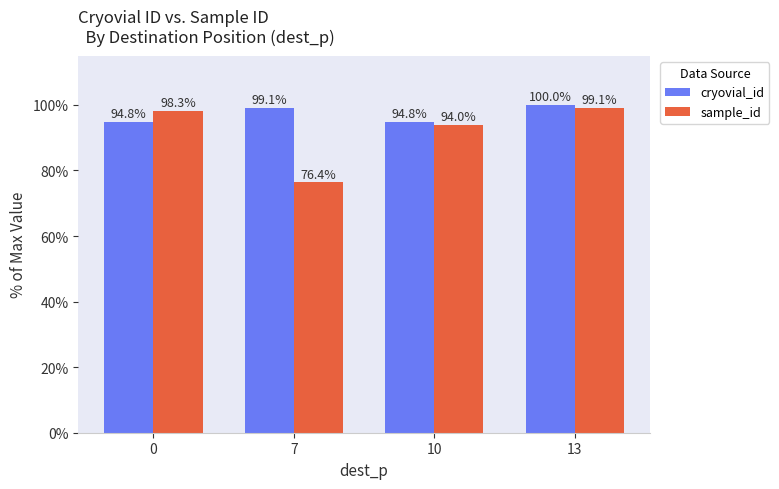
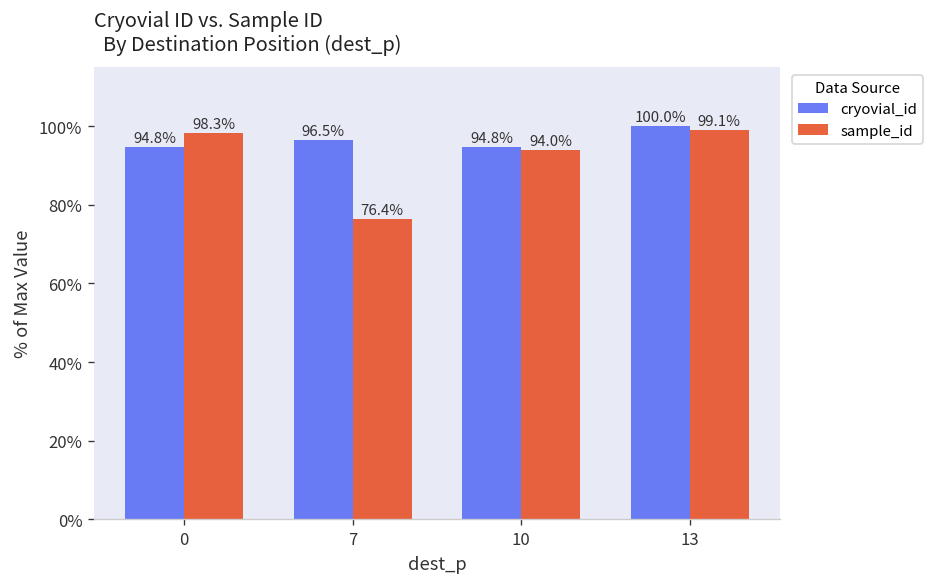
cryovial_id, 7: 99.1% -> 96.5%
